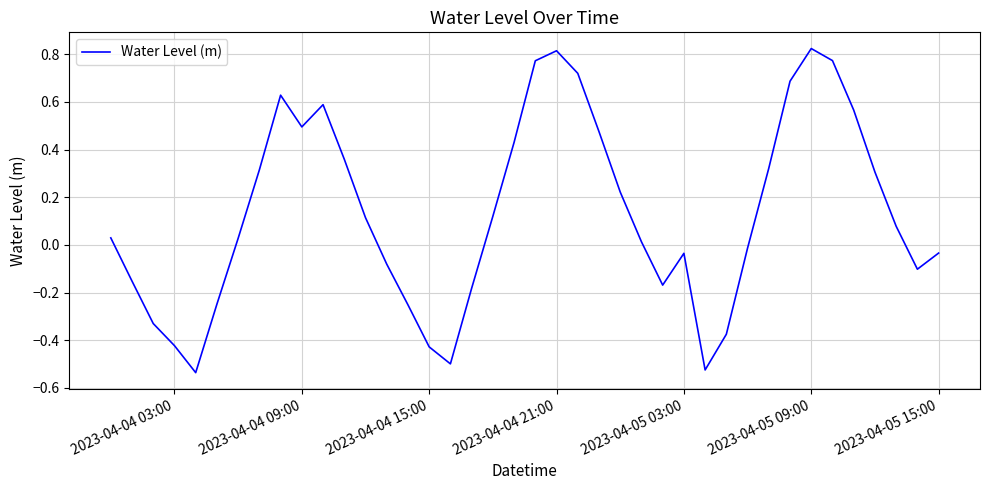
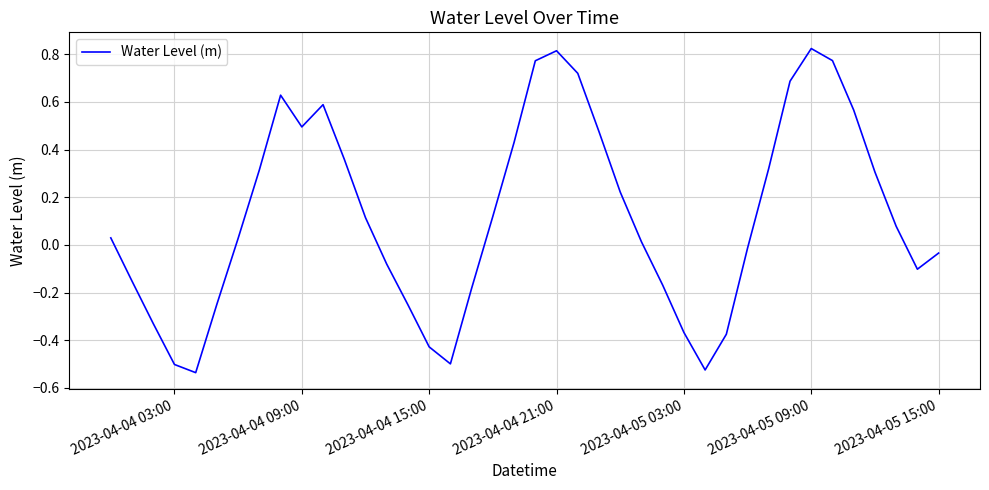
2023-04-04 03:00: -0.42 -> -0.50
2023-04-05 03:00: -0.04 -> -0.37
